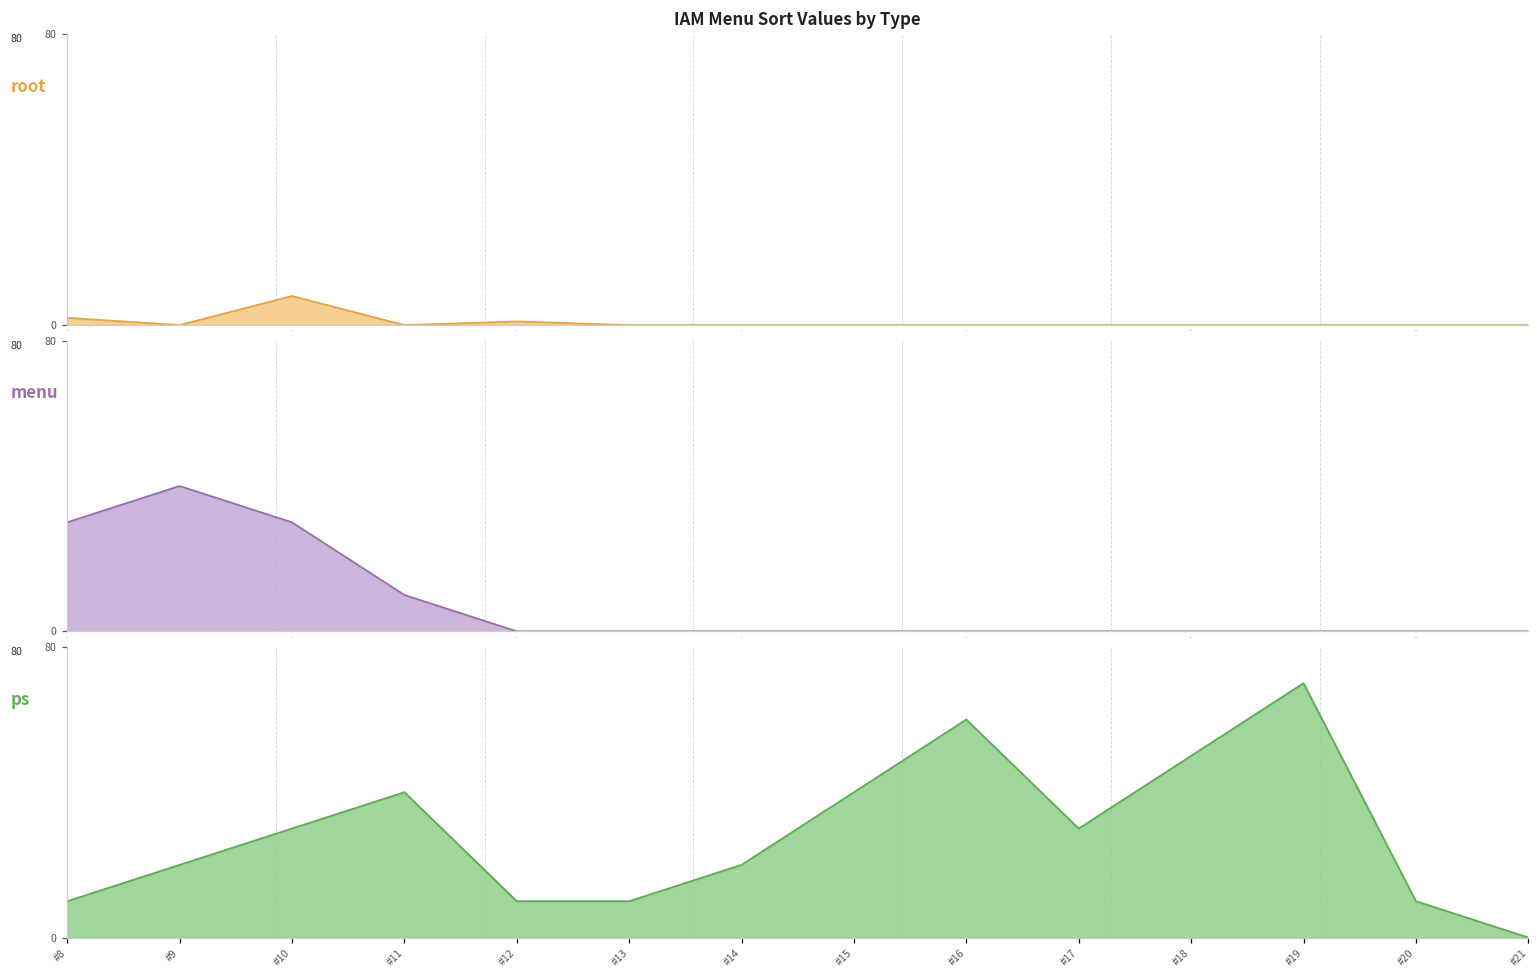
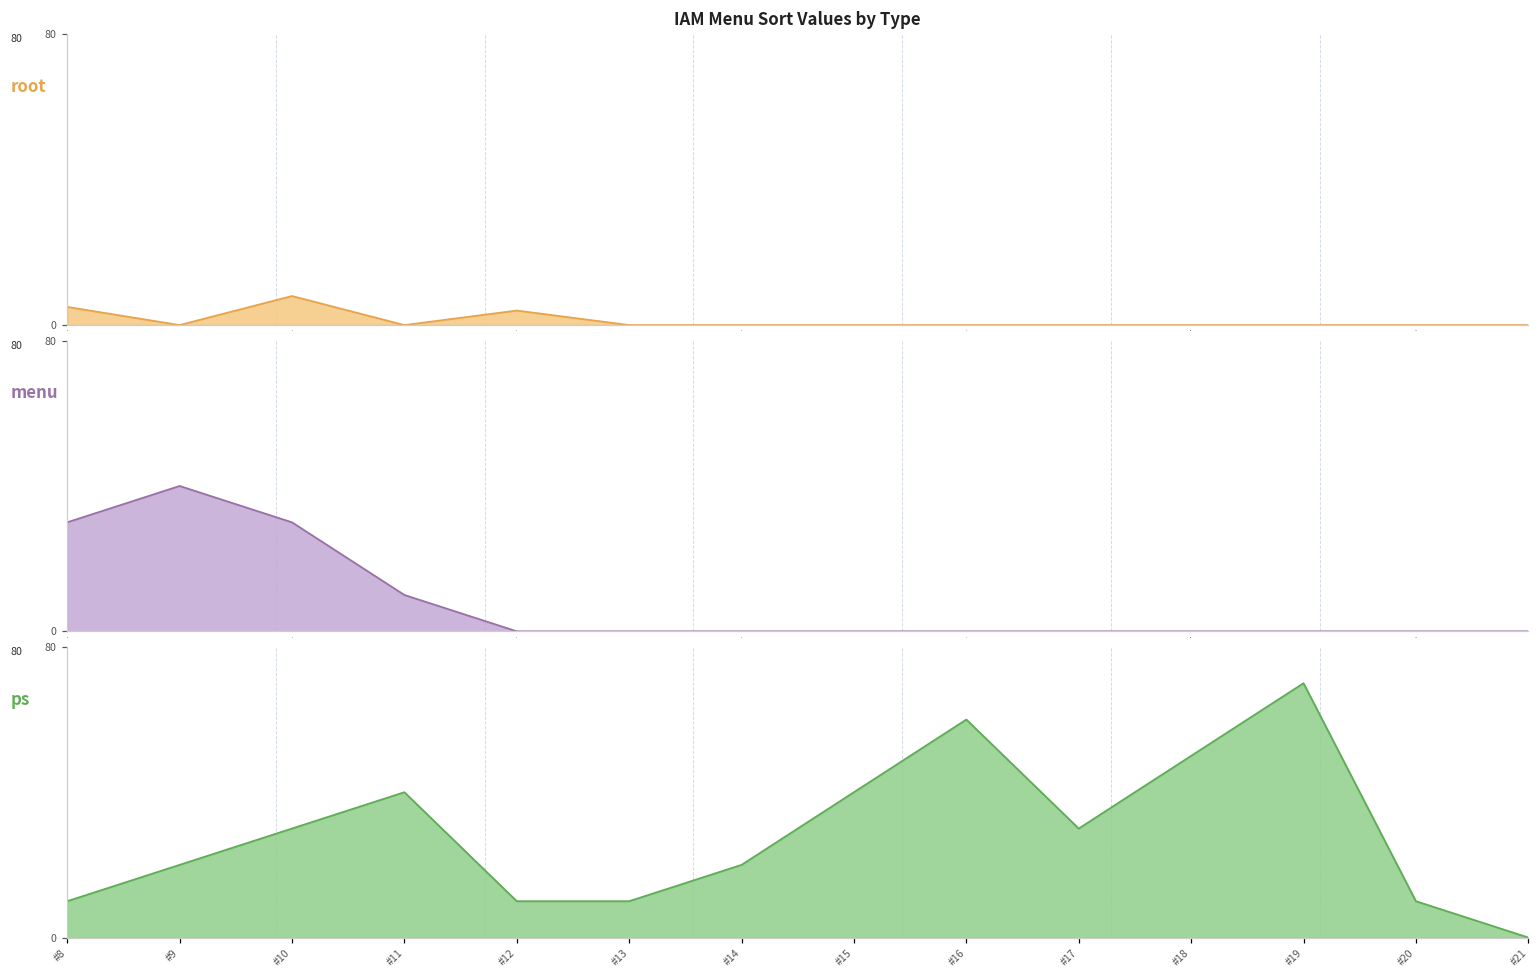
IAM Menu Sort Values by Type, 0: 2 -> 5
IAM Menu Sort Values by Type, 4: 1 -> 4
